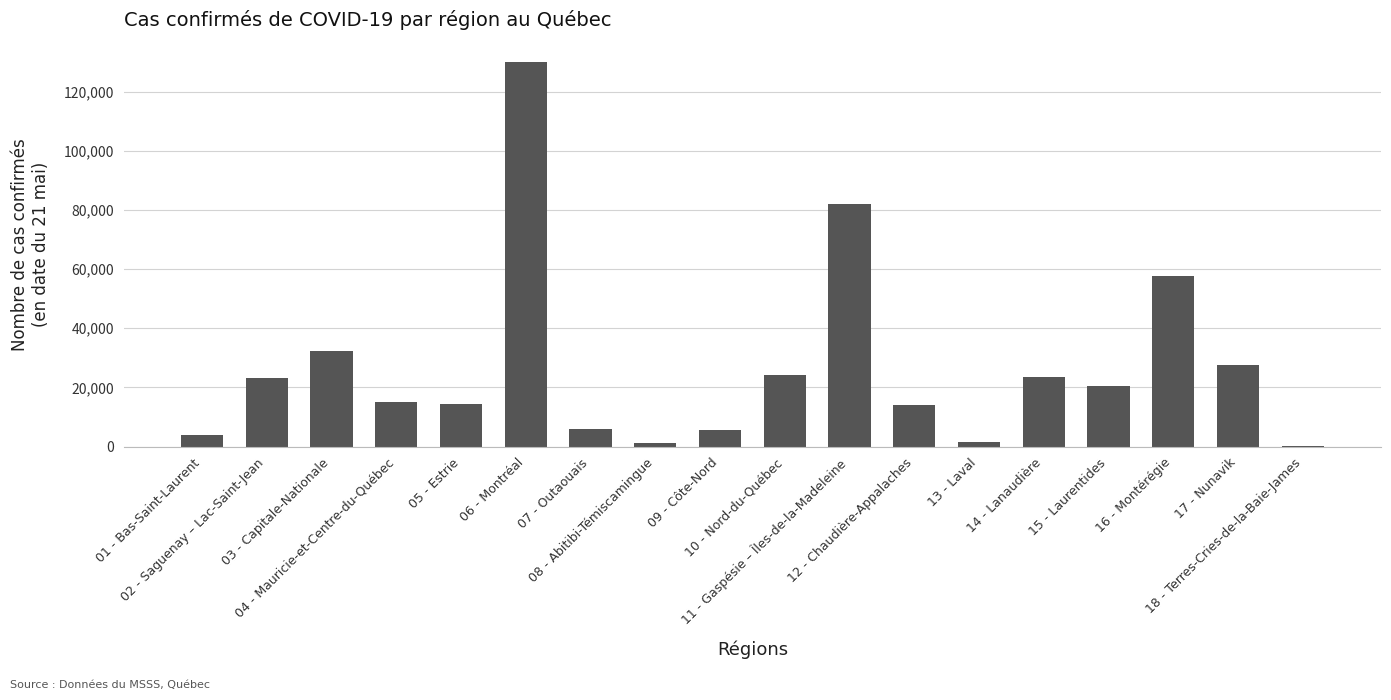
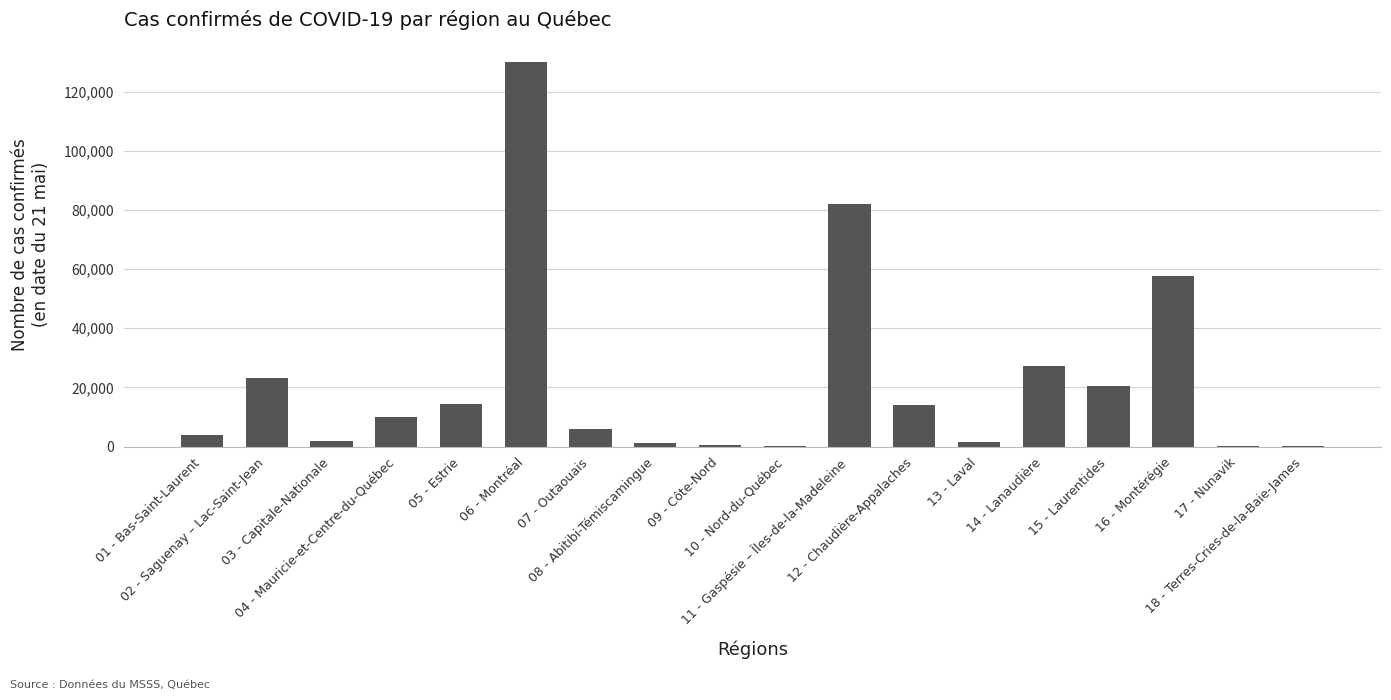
03 - Capitale-Nationale: 32,000 -> 2,000
04 - Mauricie-et-Centre-du-Québec: 15,000 -> 10,000
09 - Côte-Nord: 6,000 -> 1,000
10 - Nord-du-Québec: 24,000 -> 0
14 - Lanaudière: 24,000 -> 27,000
17 - Nunavik: 28,000 -> 0
